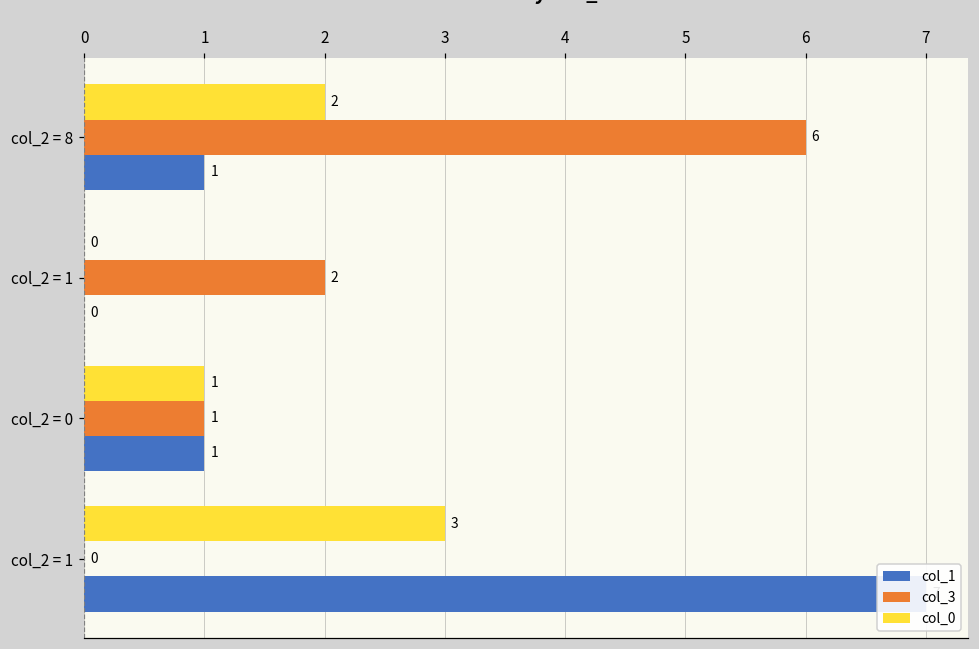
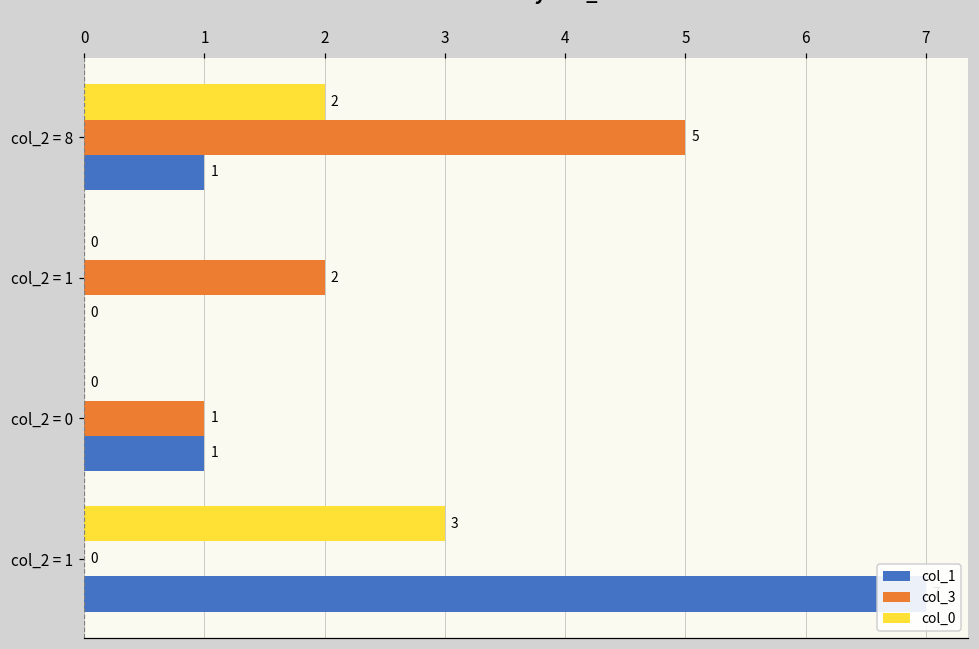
col_3, col_2 = 8: 6 -> 5
col_0, col_2 = 0: 1 -> 0
